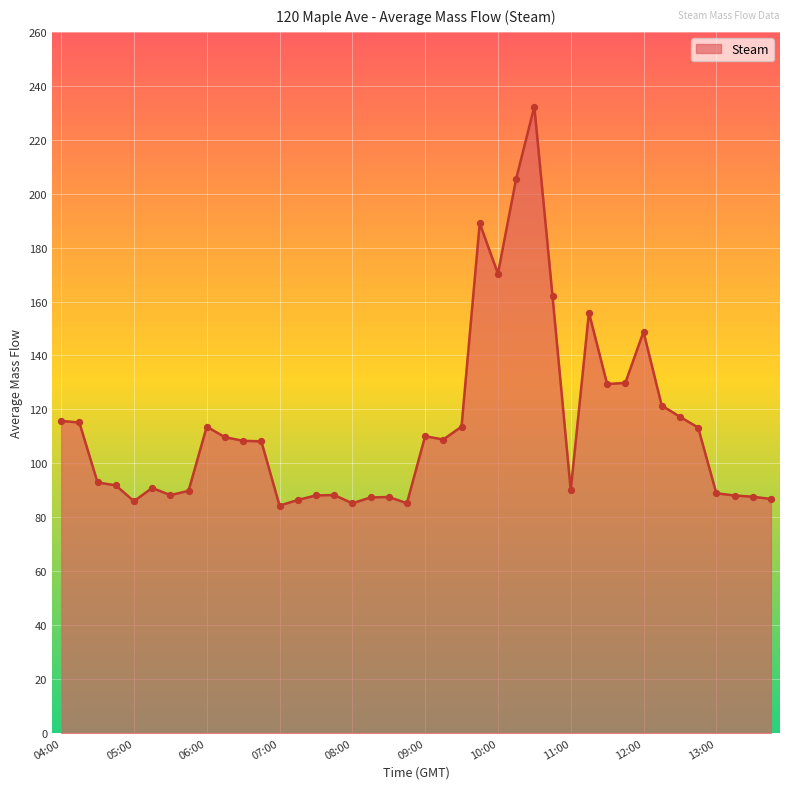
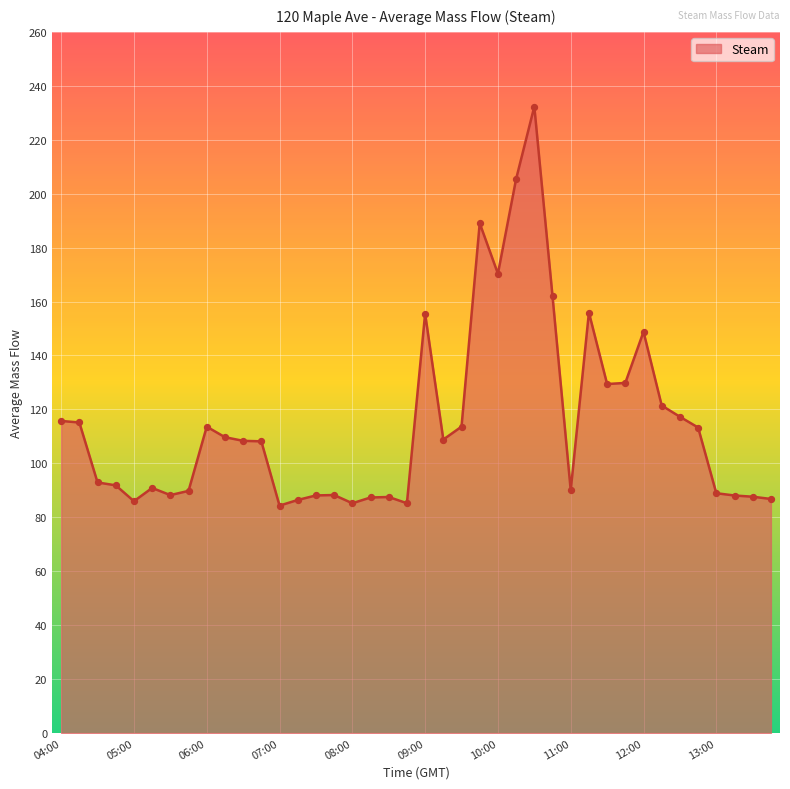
09:00: 110 -> 156
